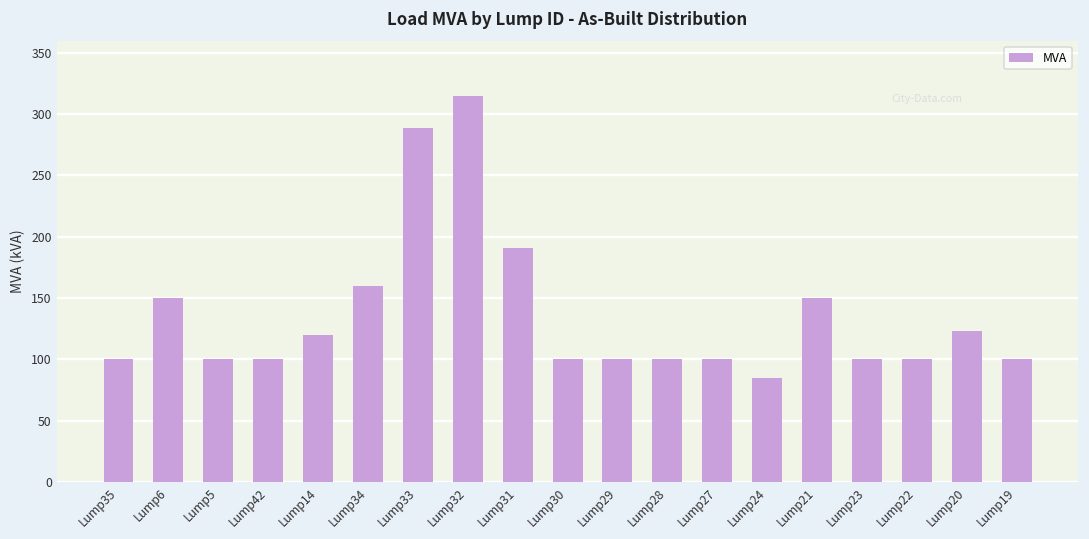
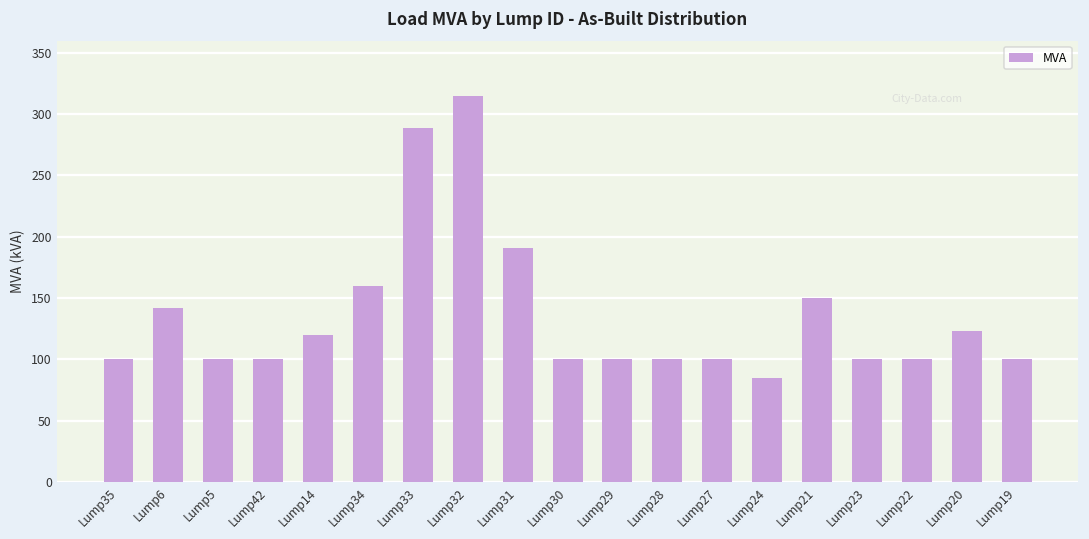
Lump6: 150 -> 142
